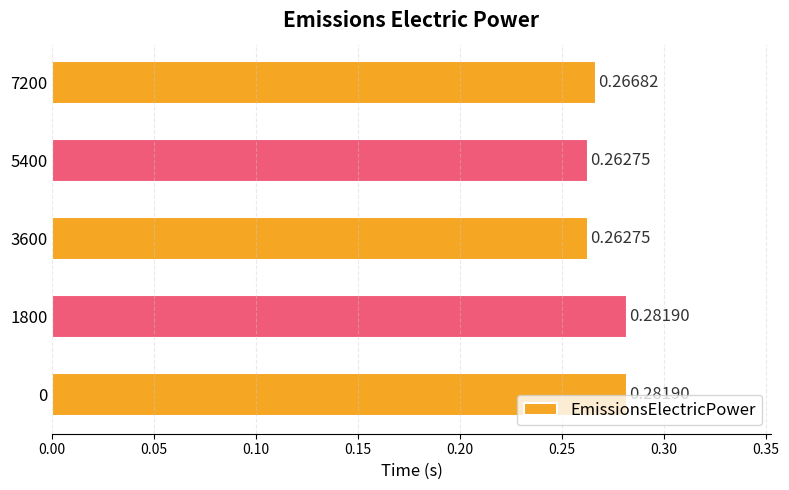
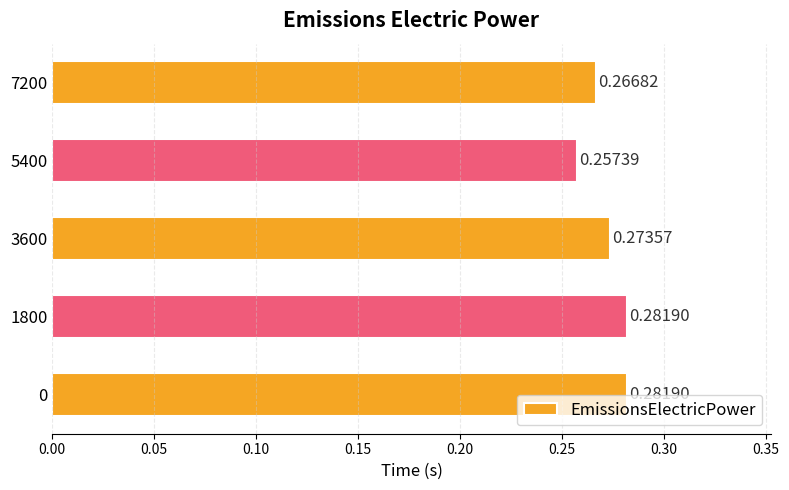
5400: 0.26275 -> 0.25739
3600: 0.26275 -> 0.27357
